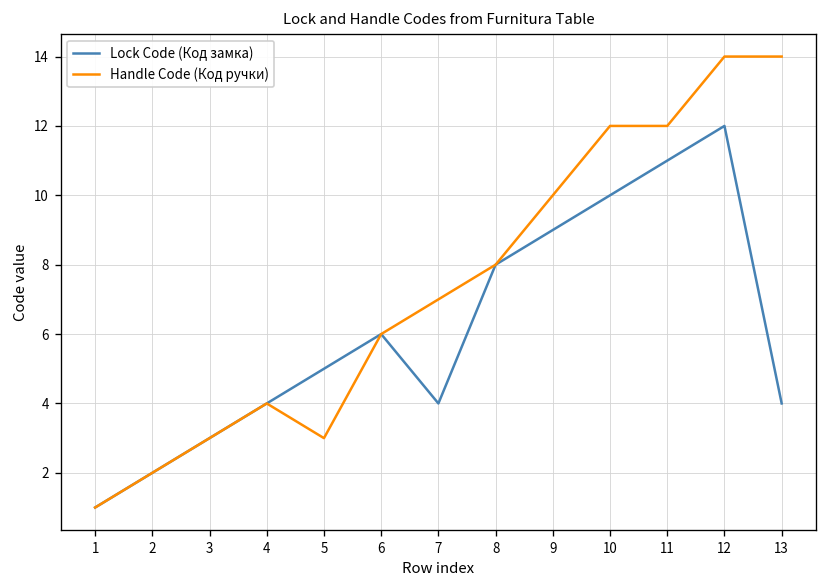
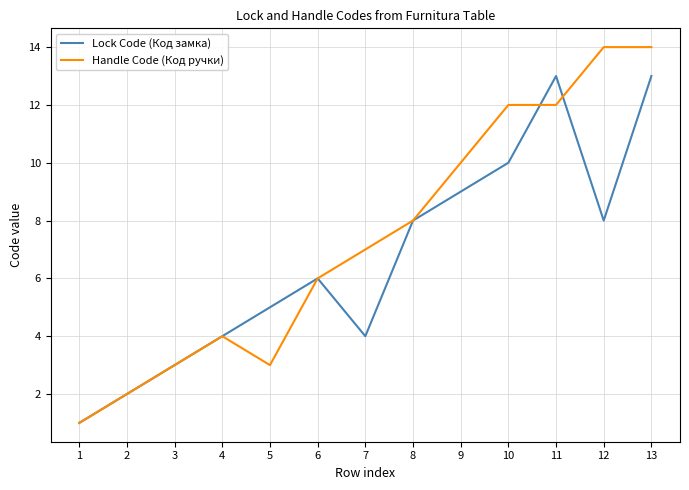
Lock Code (Код замка), 11: 11 -> 13
Lock Code (Код замка), 12: 12 -> 8
Lock Code (Код замка), 13: 4 -> 13
